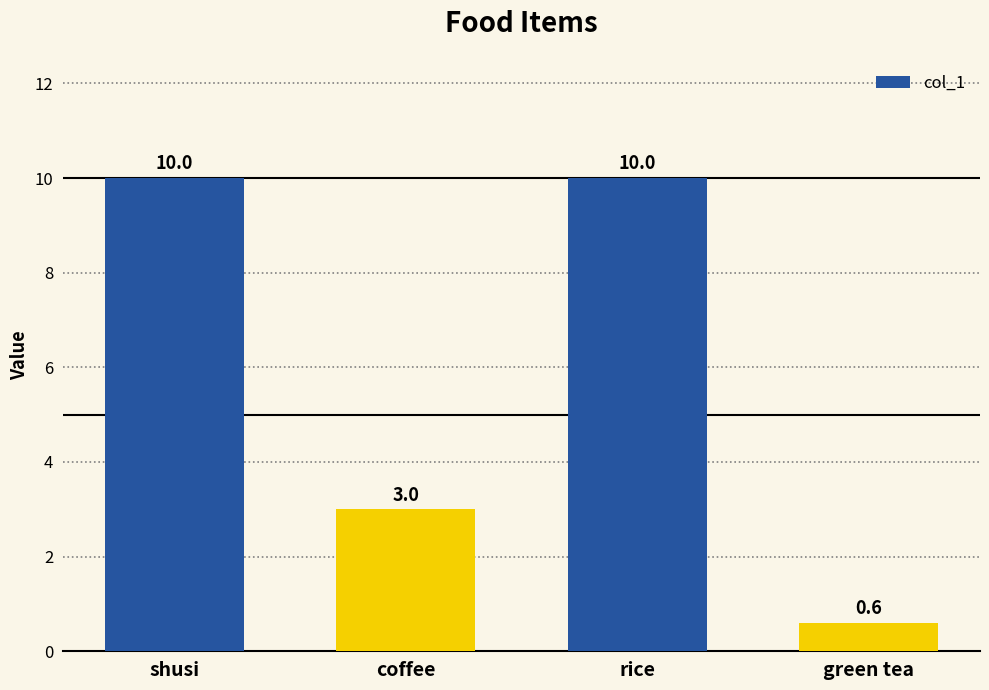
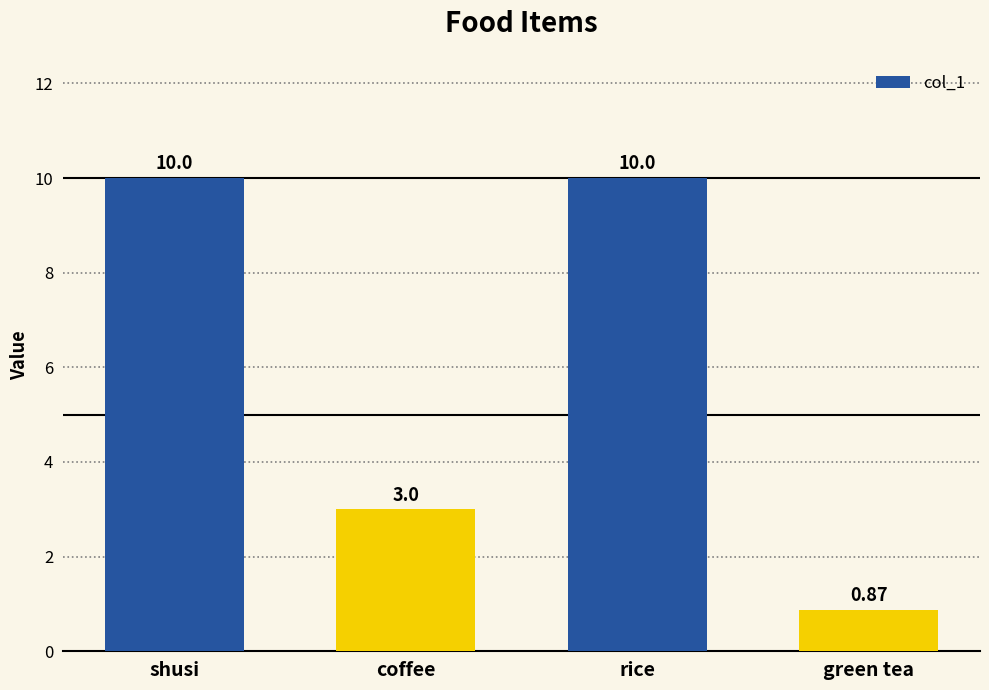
green tea: 0.6 -> 0.87
